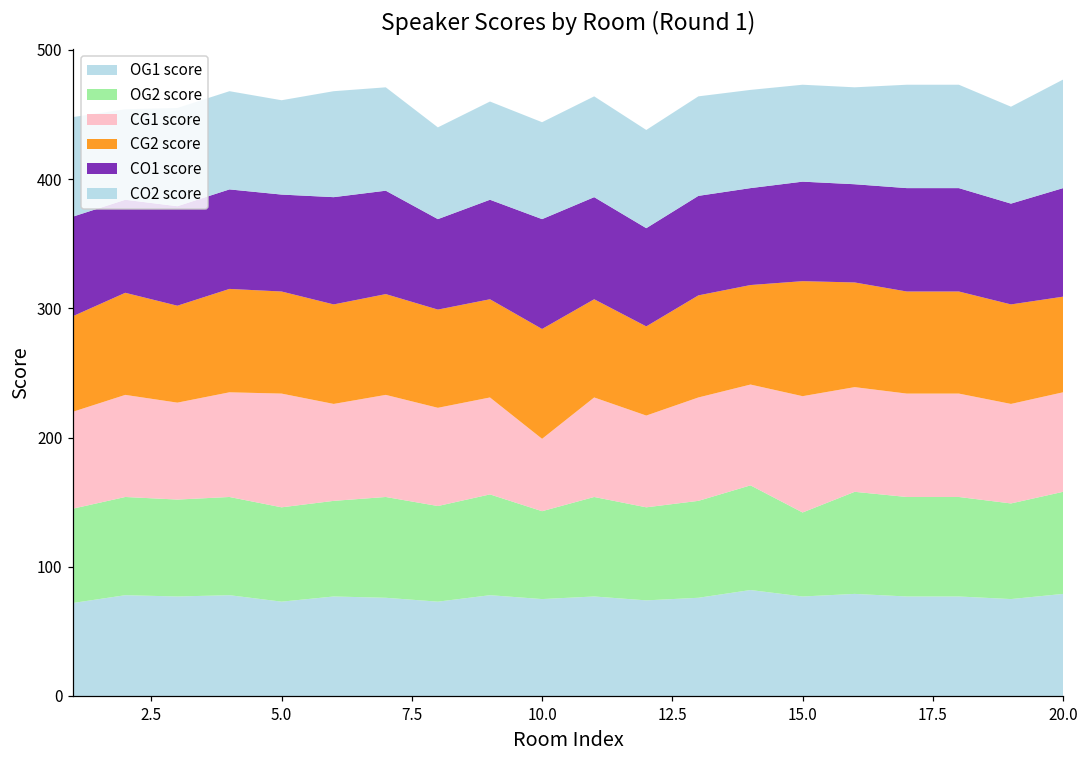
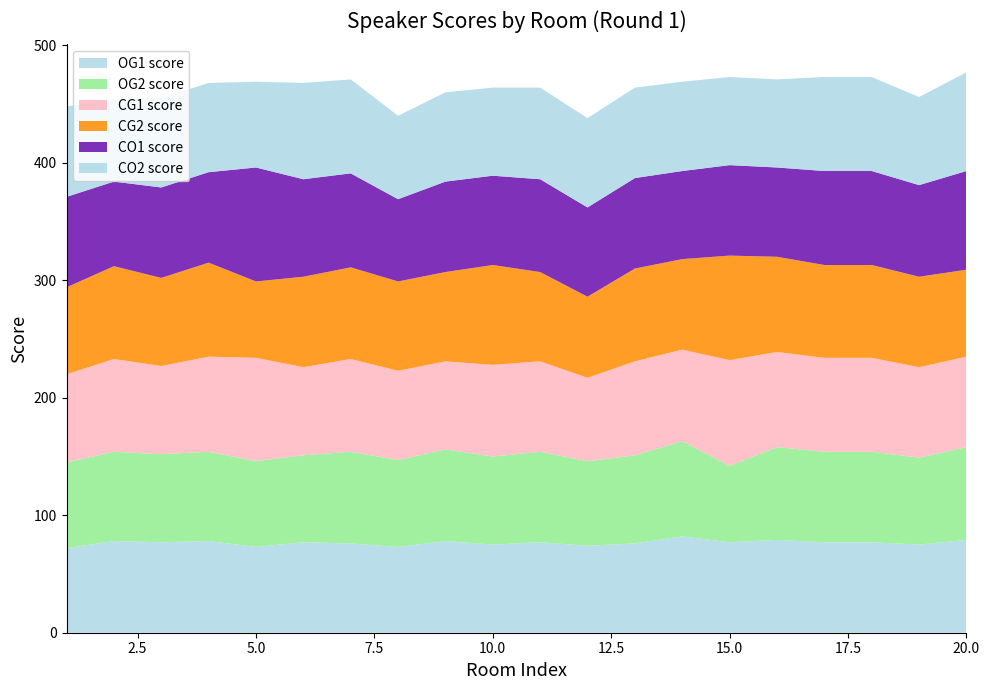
CG2 score, 5.0: 79 -> 65
CO1 score, 5.0: 75 -> 97
OG2 score, 10.0: 68 -> 75
CG1 score, 10.0: 56 -> 78
CO1 score, 10.0: 85 -> 76
